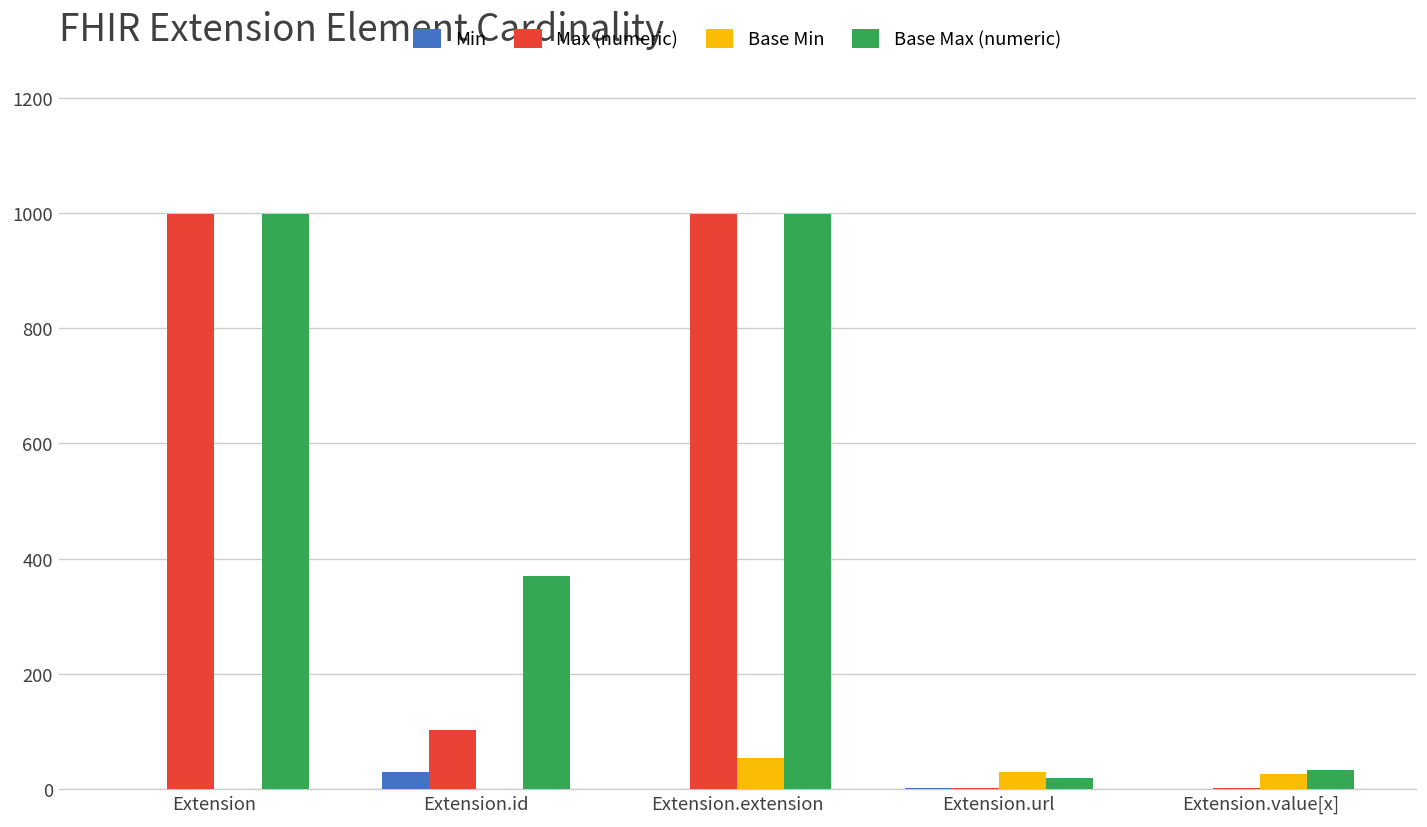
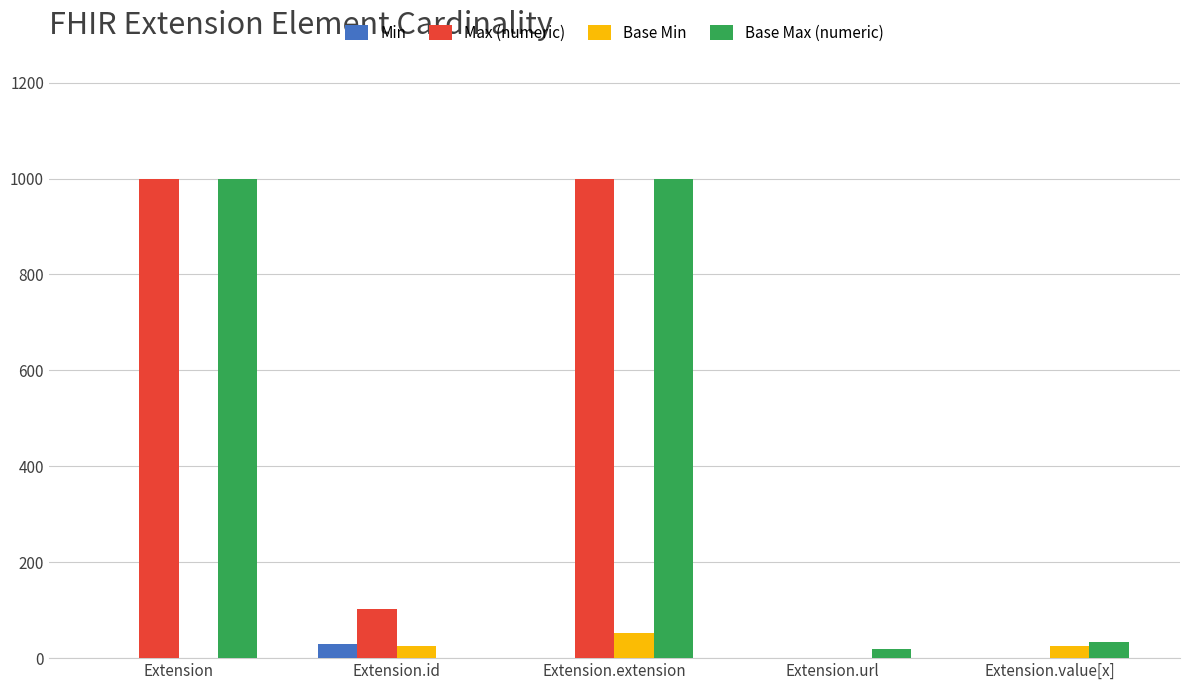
Base Min, Extension.id: 0 -> 30
Base Max (numeric), Extension.id: 370 -> 0
Base Min, Extension.url: 30 -> 0
